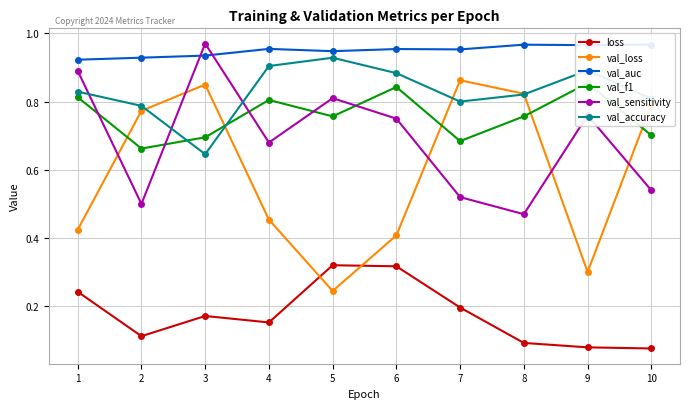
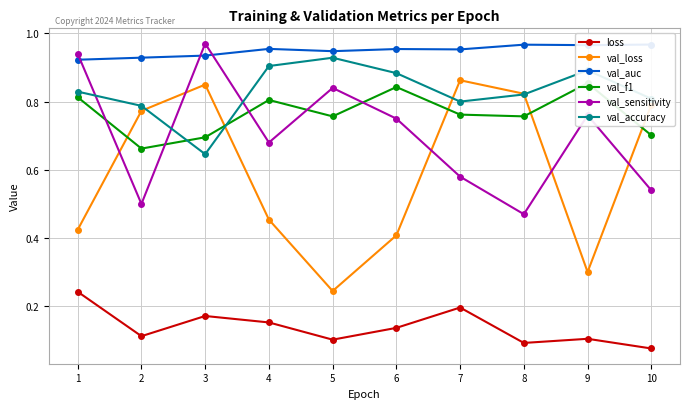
val_sensitivity, 1: 0.89 -> 0.94
loss, 5: 0.32 -> 0.10
val_sensitivity, 5: 0.81 -> 0.84
loss, 6: 0.32 -> 0.14
val_f1, 7: 0.68 -> 0.76
val_sensitivity, 7: 0.52 -> 0.58
loss, 9: 0.08 -> 0.10
